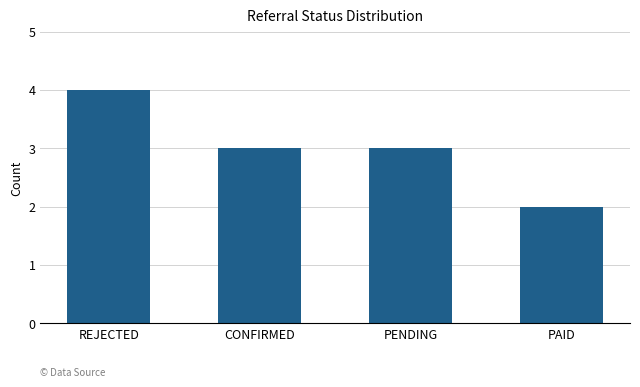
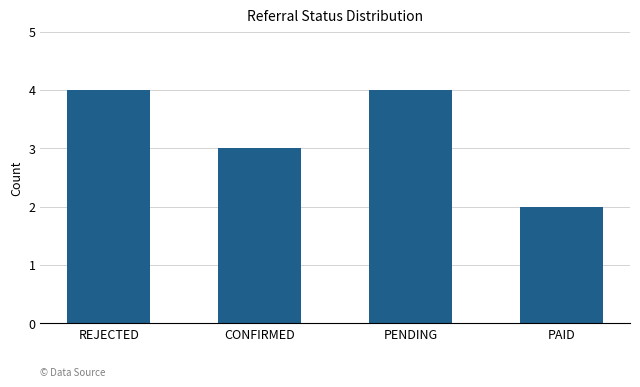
PENDING: 3 -> 4
